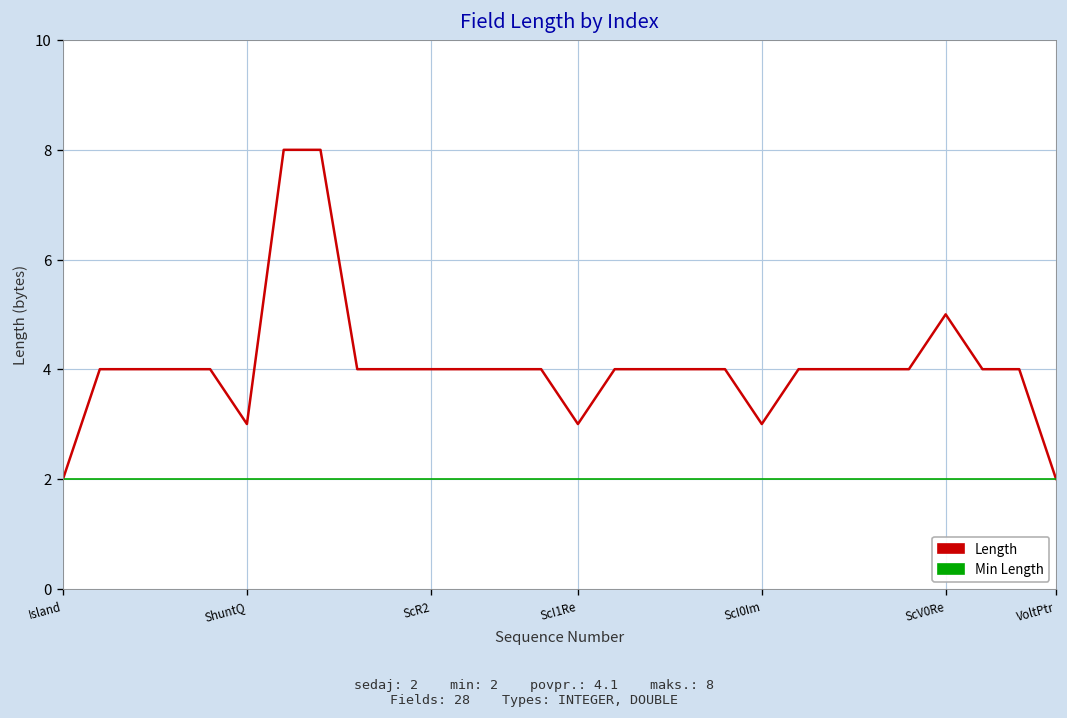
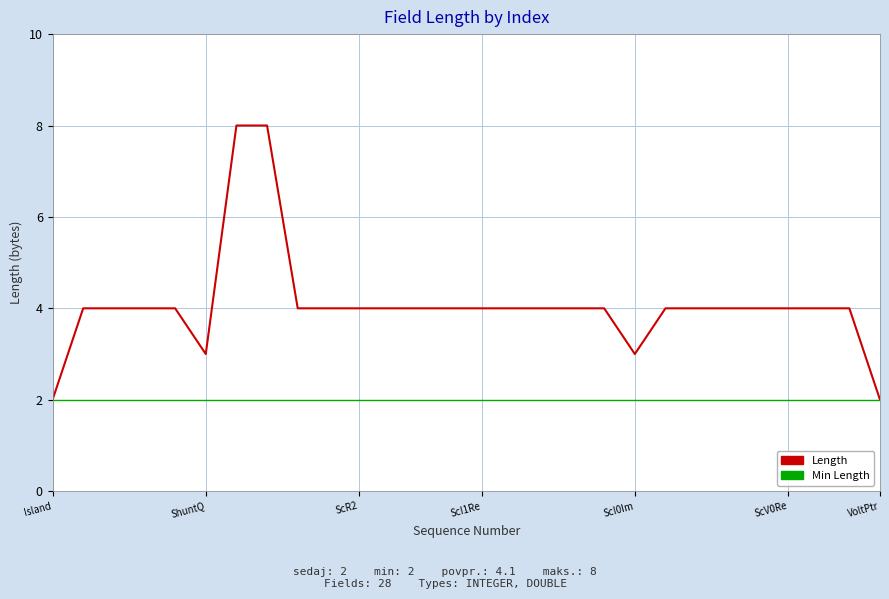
Length, ScI1Re: 3 -> 4
Length, ScV0Re: 5 -> 4
